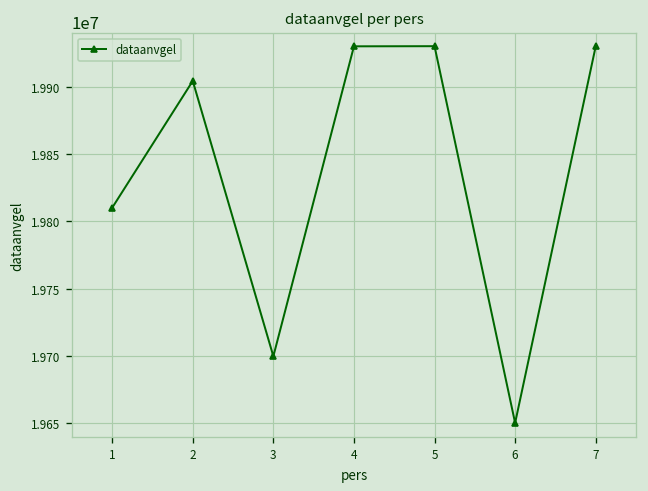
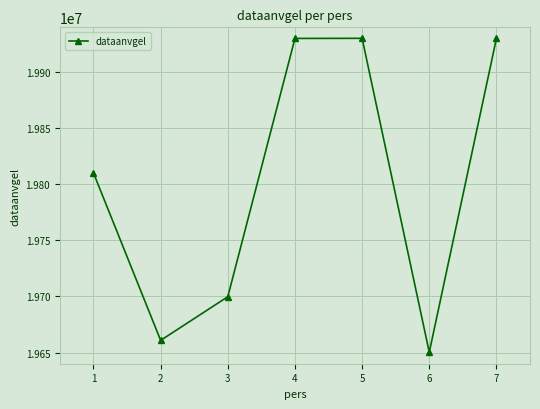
2: 19904000 -> 19661000
